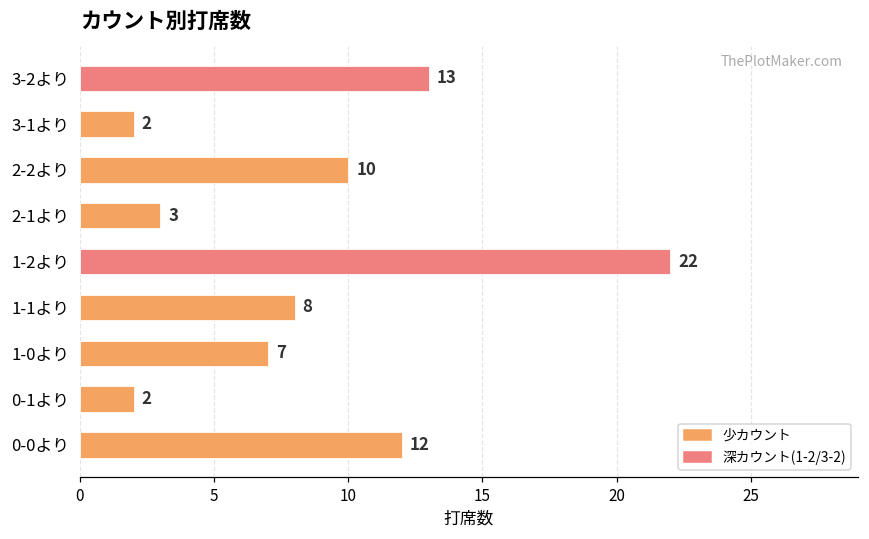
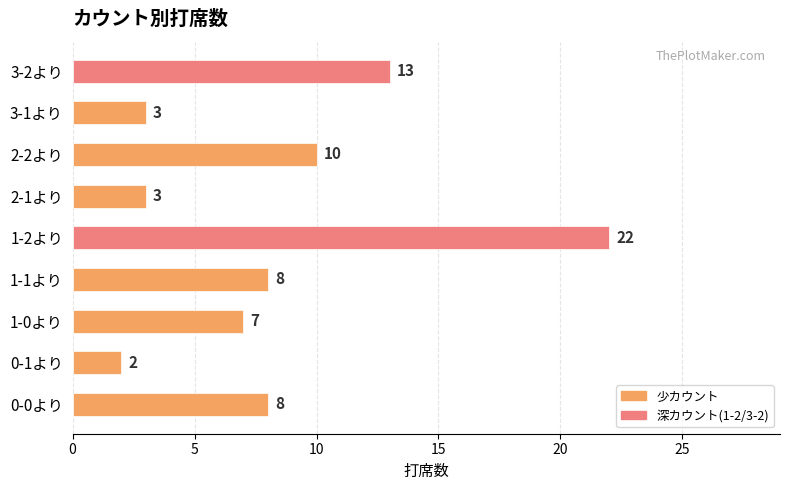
3-1より: 2 -> 3
0-0より: 12 -> 8
